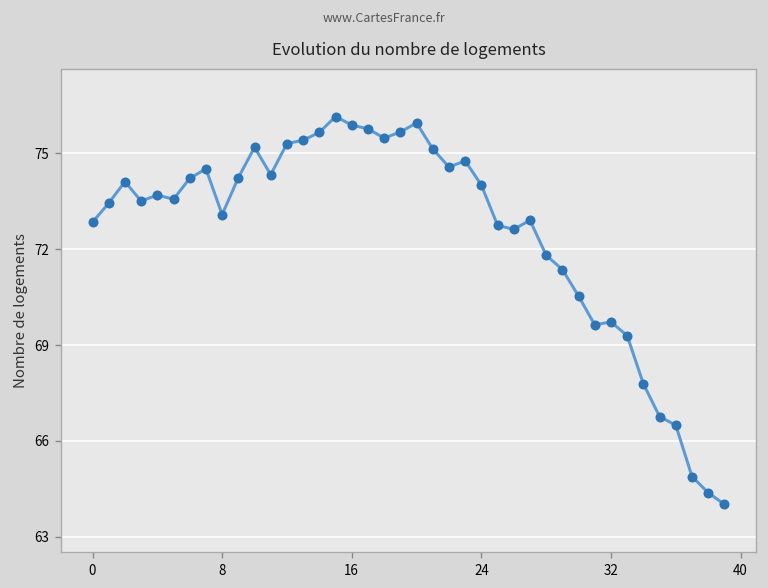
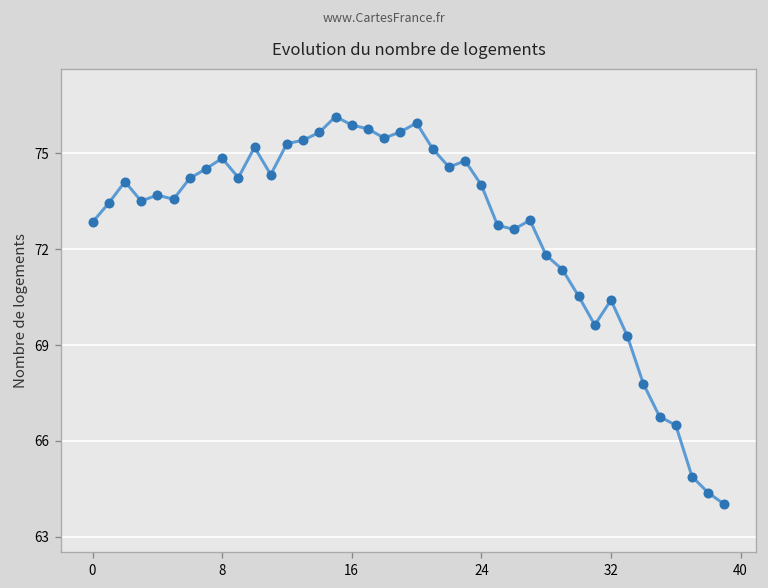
8: 73.1 -> 74.8
32: 69.7 -> 70.4
